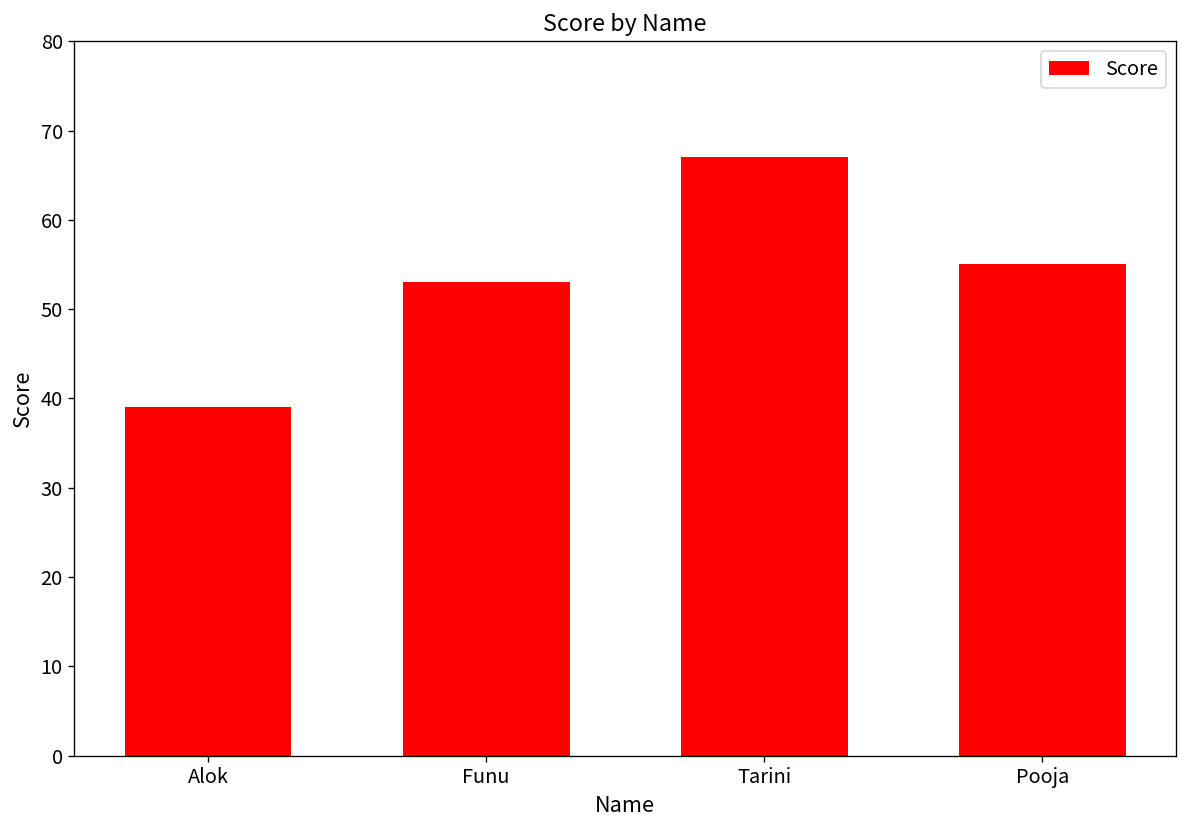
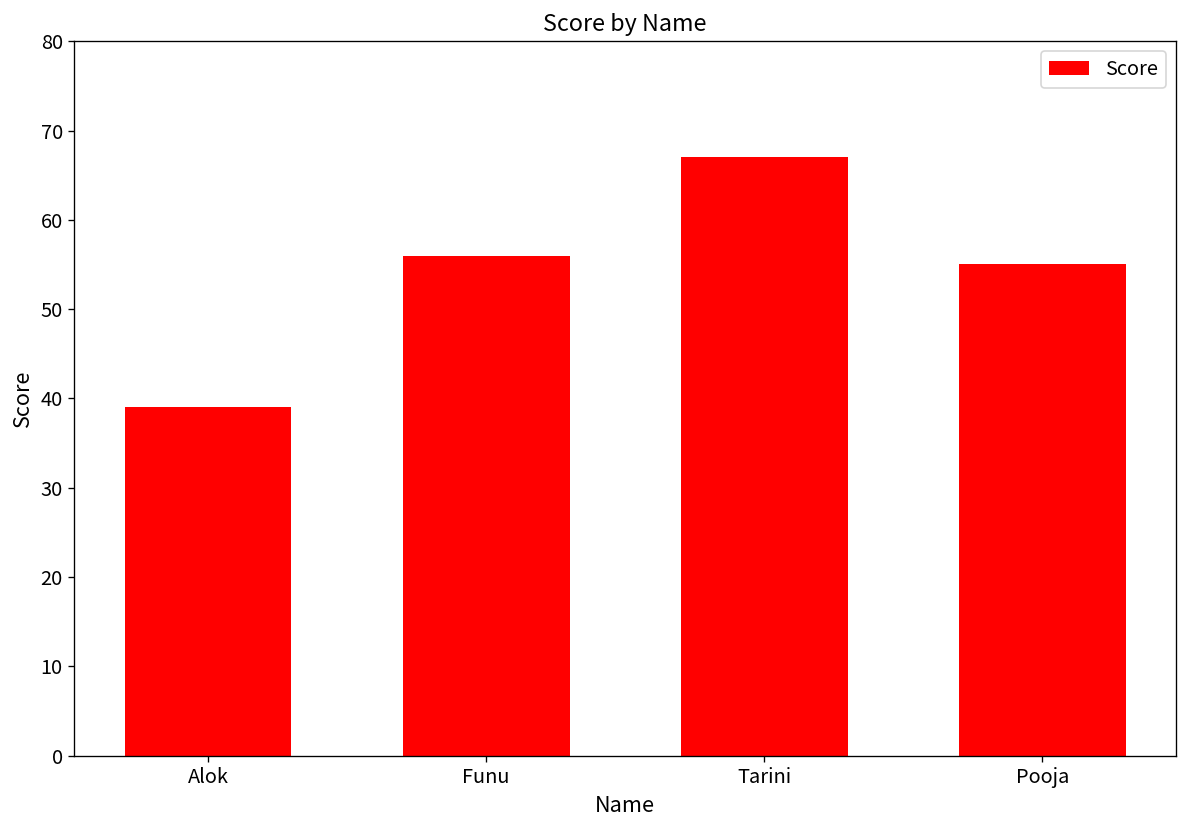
Funu: 53 -> 56
